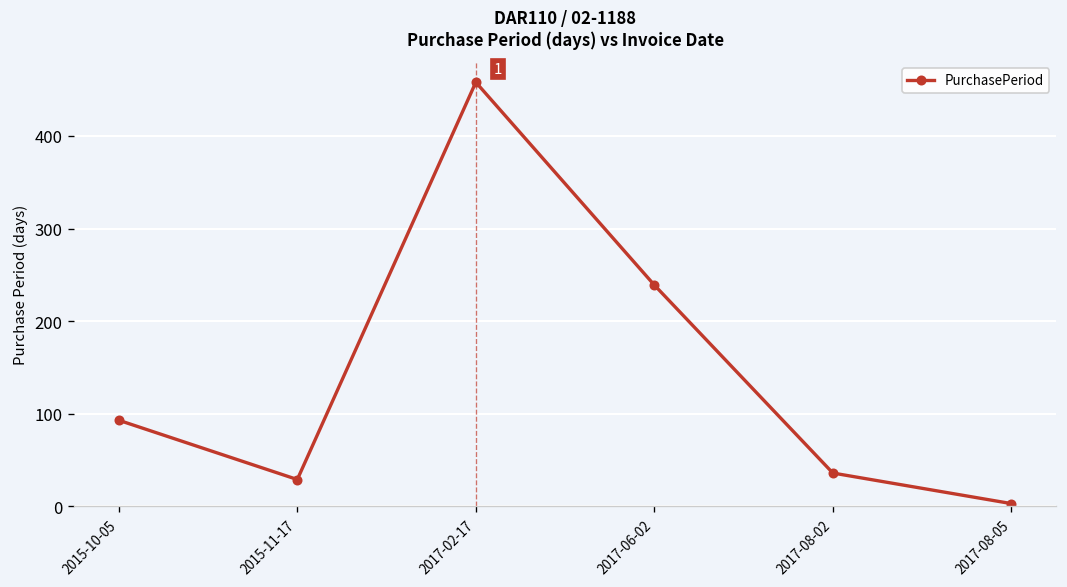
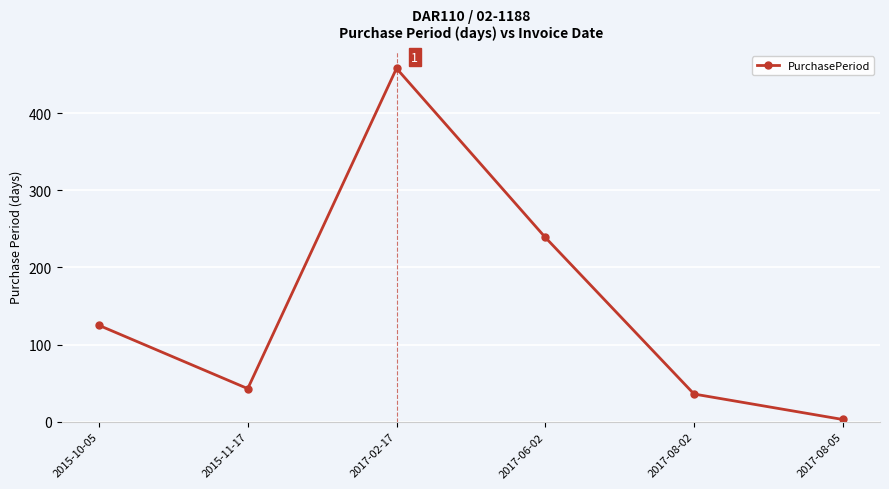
2015-10-05: 90 -> 130
2015-11-17: 30 -> 40
